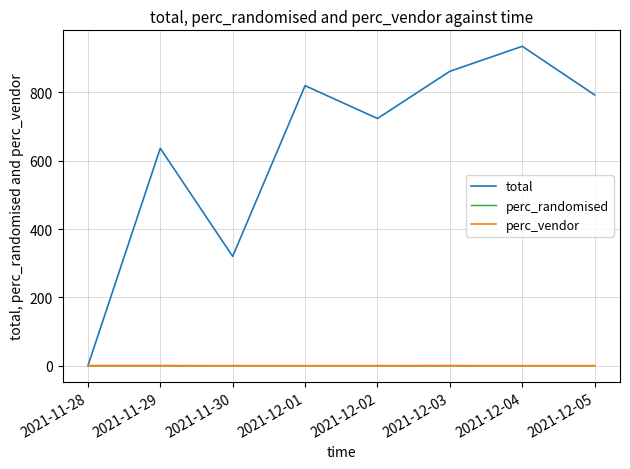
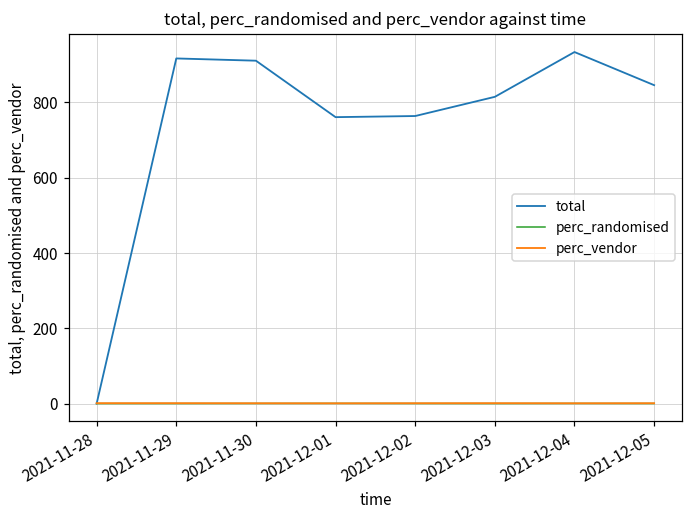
total, 2021-11-29: 640 -> 920
total, 2021-11-30: 320 -> 910
total, 2021-12-01: 820 -> 760
total, 2021-12-02: 720 -> 760
total, 2021-12-03: 860 -> 820
total, 2021-12-05: 790 -> 850
